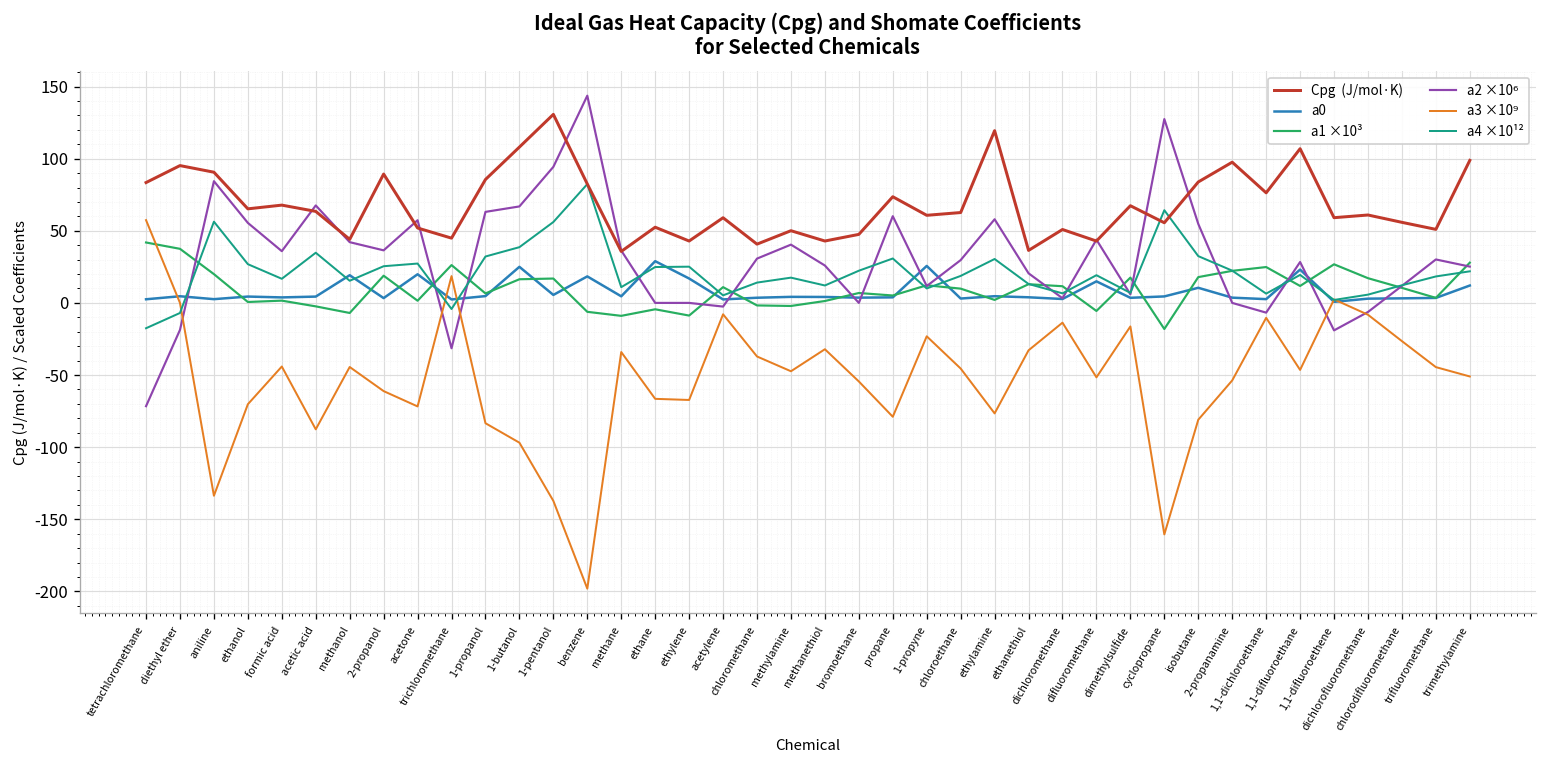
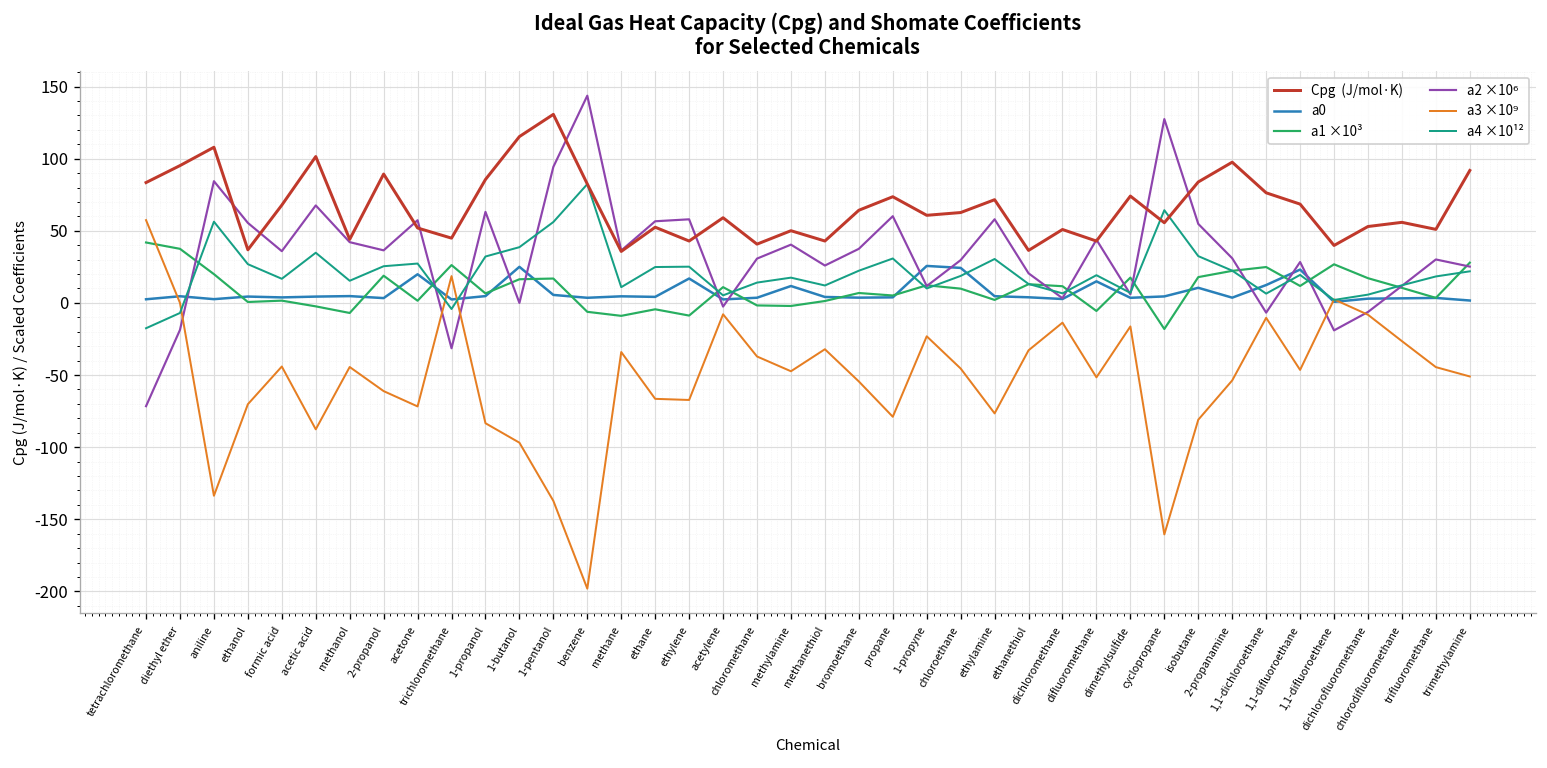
Cpg (J/mol·K), aniline: 91 -> 108
Cpg (J/mol·K), ethanol: 65 -> 37
Cpg (J/mol·K), acetic acid: 63 -> 101
a0, methanol: 19 -> 5
Cpg (J/mol·K), 1-butanol: 108 -> 115
a2 ×10⁶, 1-butanol: 67 -> 0
a0, benzene: 18 -> 4
a0, ethane: 29 -> 4
a2 ×10⁶, ethane: 0 -> 57
a2 ×10⁶, ethylene: 0 -> 58
a0, methylamine: 4 -> 12
Cpg (J/mol·K), bromoethane: 48 -> 64
a2 ×10⁶, bromoethane: 0 -> 37
a0, chloroethane: 3 -> 24
Cpg (J/mol·K), ethylamine: 119 -> 72
Cpg (J/mol·K), dimethylsulfide: 67 -> 74
a2 ×10⁶, 2-propanamine: 0 -> 31
a0, 1,1-dichloroethane: 3 -> 12
Cpg (J/mol·K), 1,1-difluoroethane: 107 -> 68
Cpg (J/mol·K), 1,1-difluoroethene: 59 -> 40
Cpg (J/mol·K), dichlorofluoromethane: 61 -> 53
Cpg (J/mol·K), trimethylamine: 99 -> 92
a0, trimethylamine: 12 -> 2
